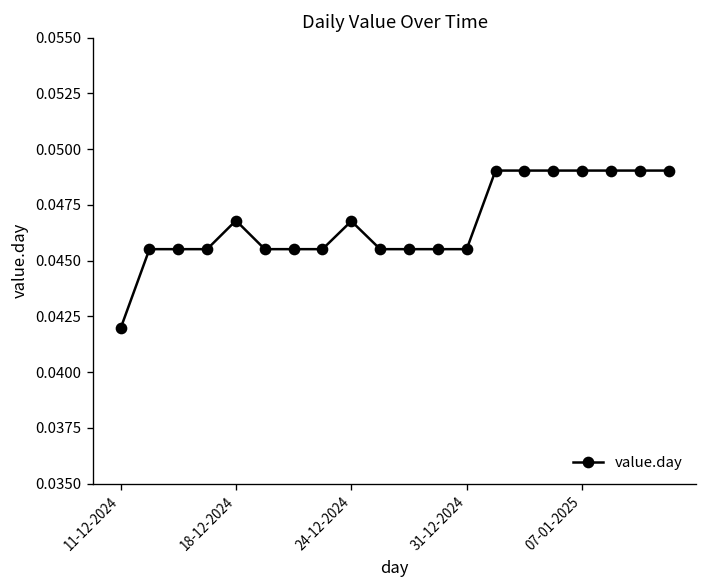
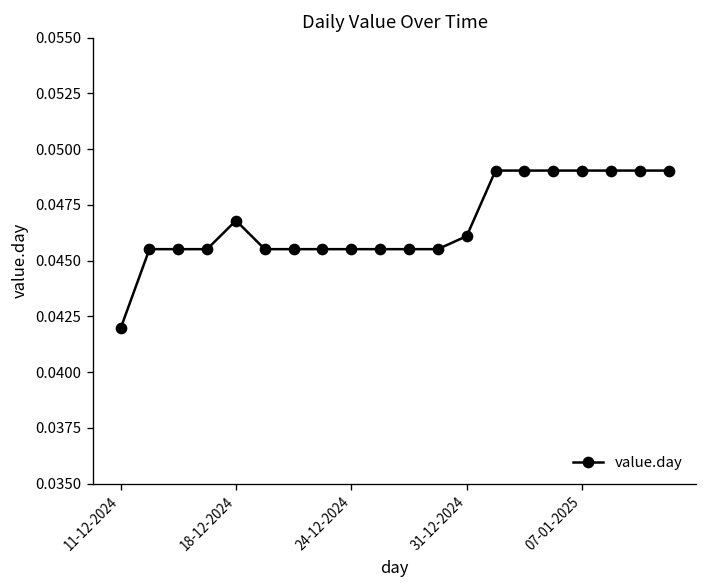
24-12-2024: 0.0468 -> 0.0455
31-12-2024: 0.0455 -> 0.0461
